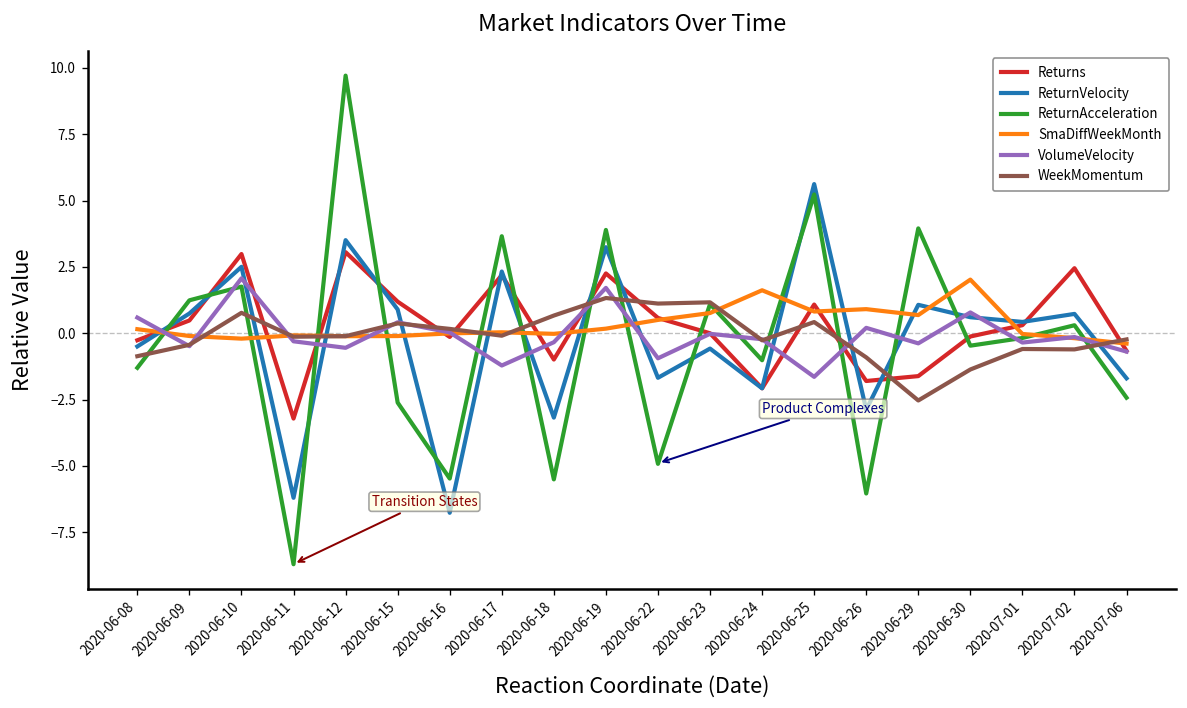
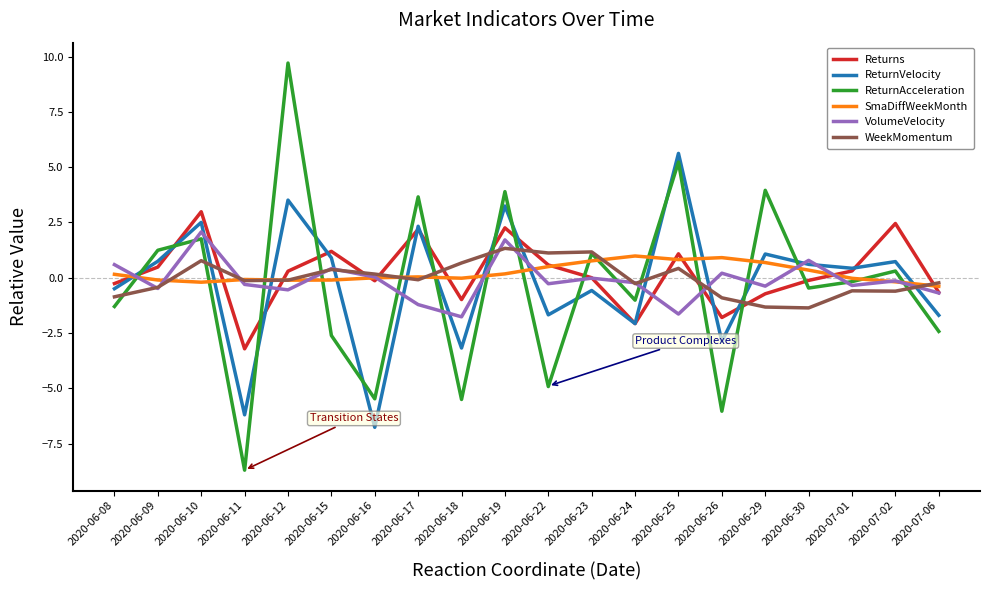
Returns, 2020-06-12: 3.1 -> 0.3
VolumeVelocity, 2020-06-18: -0.3 -> -1.8
VolumeVelocity, 2020-06-22: -0.9 -> -0.3
SmaDiffWeekMonth, 2020-06-24: 1.6 -> 1.0
Returns, 2020-06-29: -1.6 -> -0.7
WeekMomentum, 2020-06-29: -2.5 -> -1.3
SmaDiffWeekMonth, 2020-06-30: 2.0 -> 0.3
